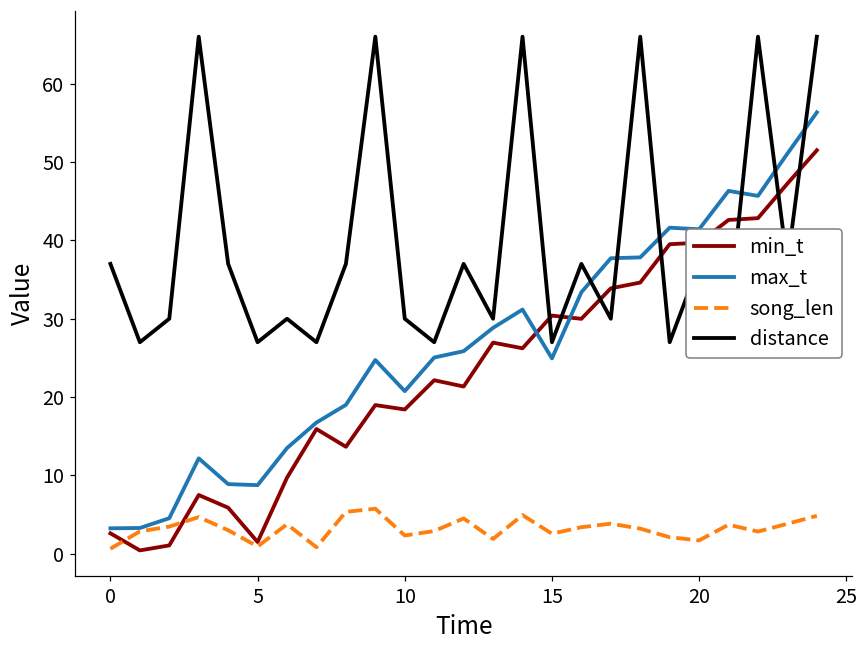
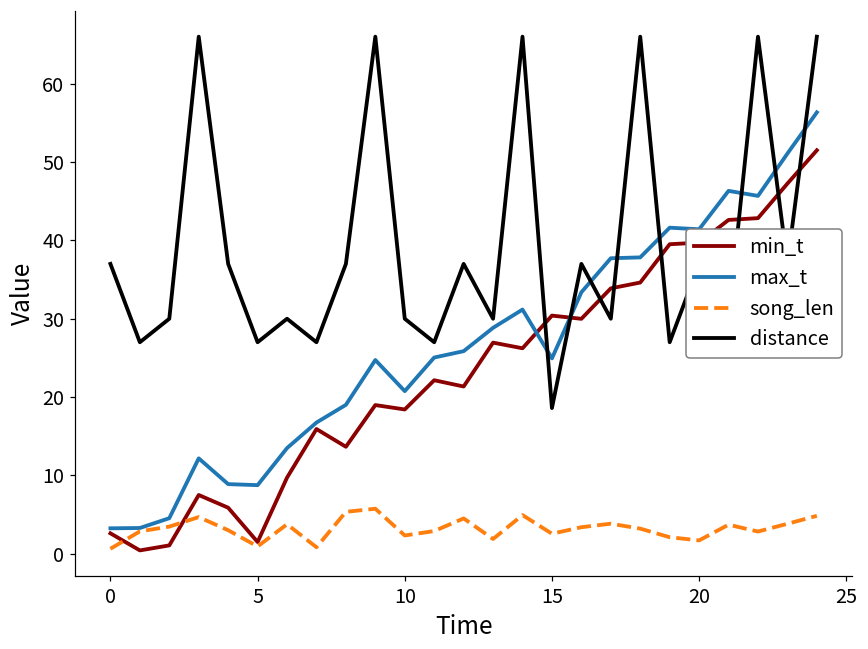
distance, 15: 27 -> 19
